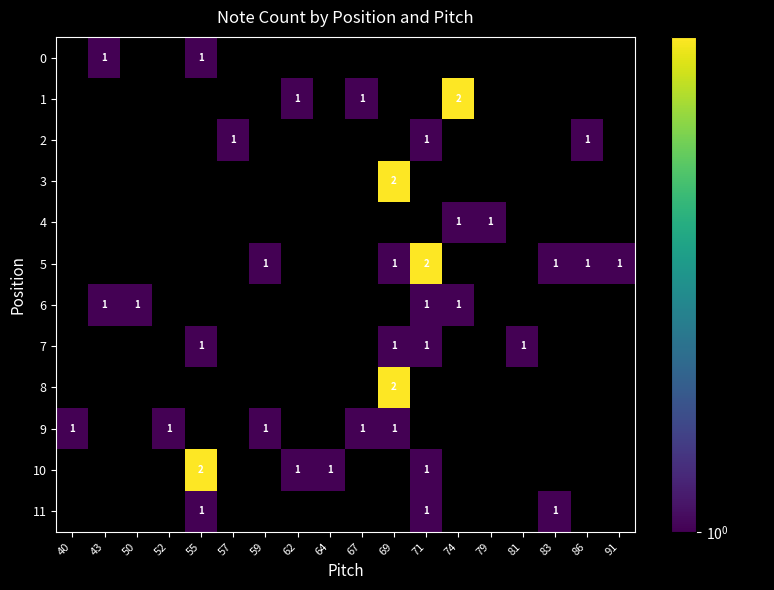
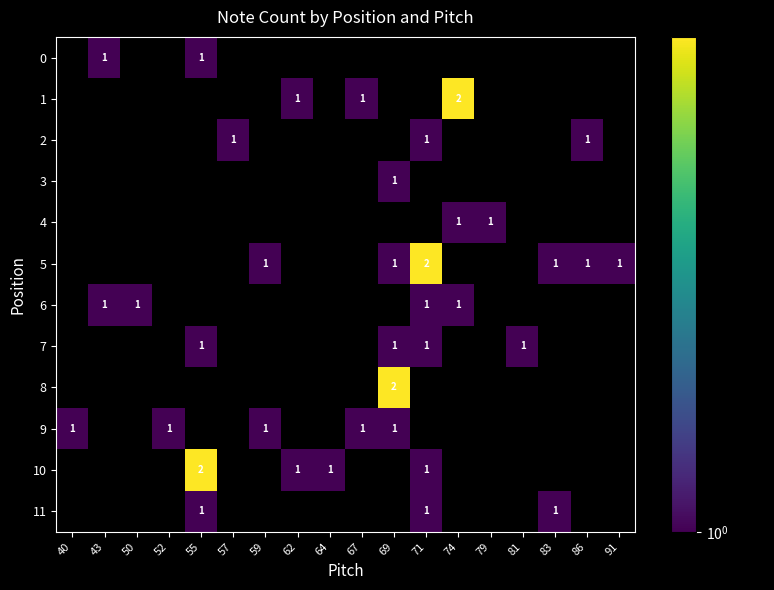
3, 69: 2 -> 1
